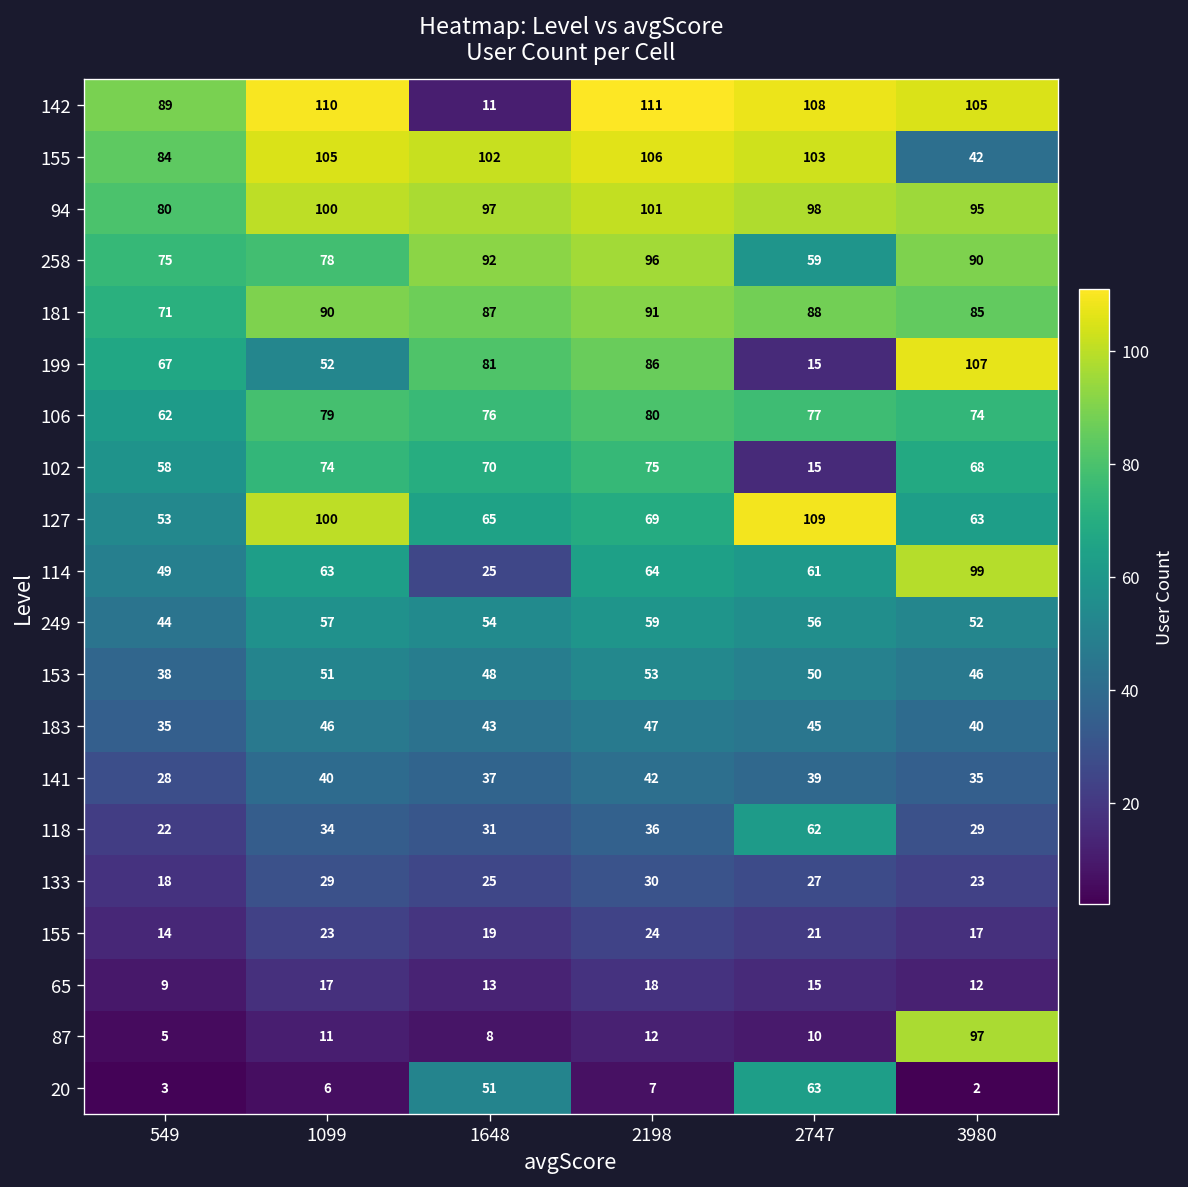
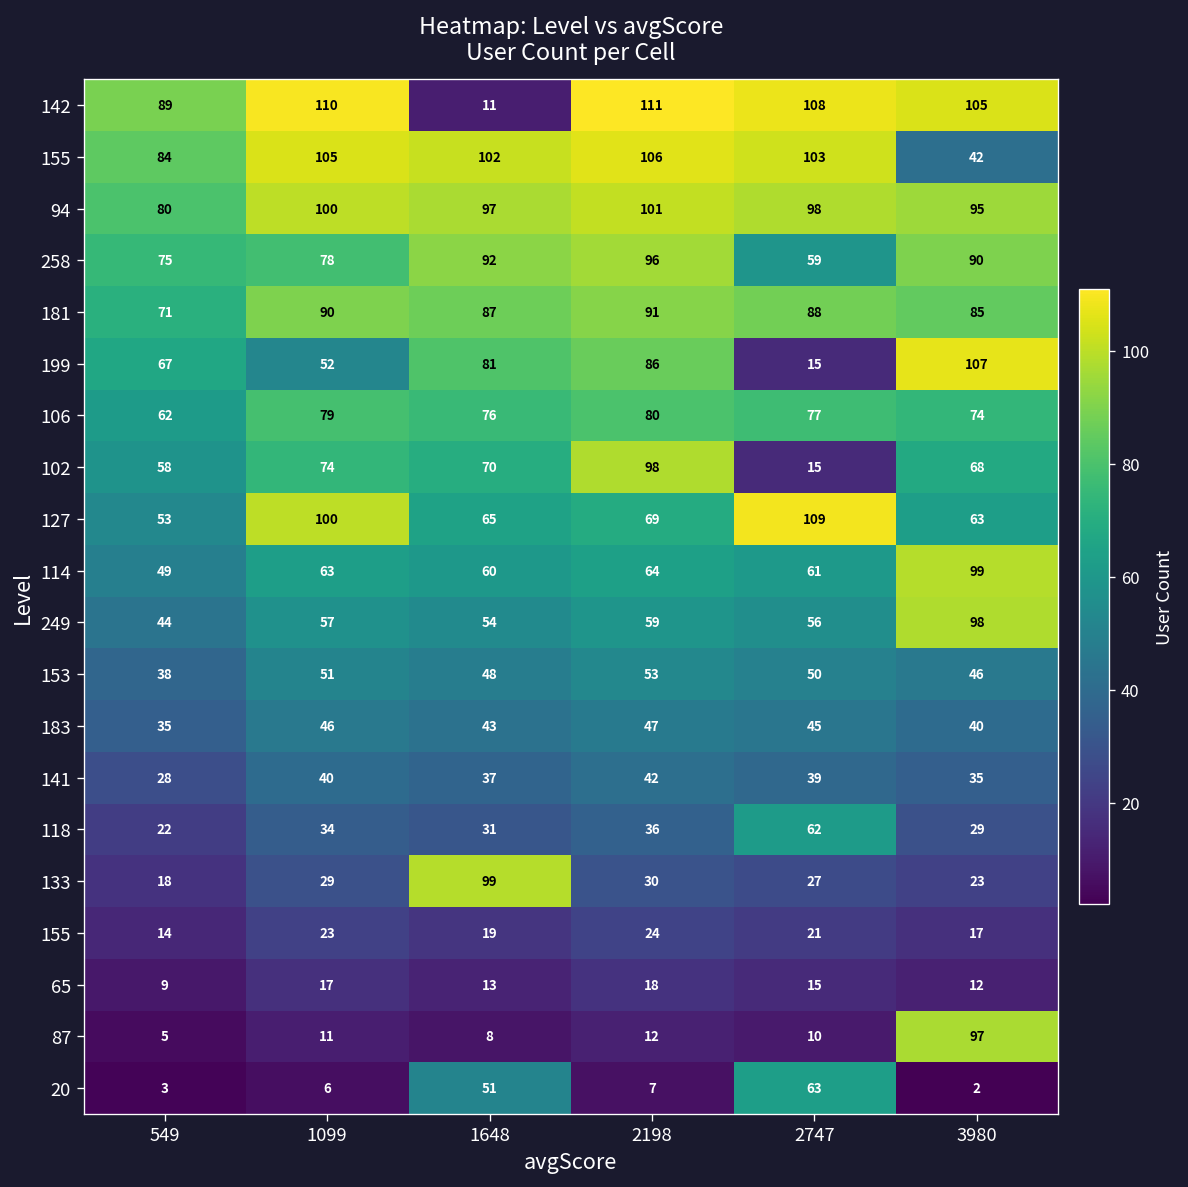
102, 2198: 75 -> 98
114, 1648: 25 -> 60
249, 3980: 52 -> 98
133, 1648: 25 -> 99
